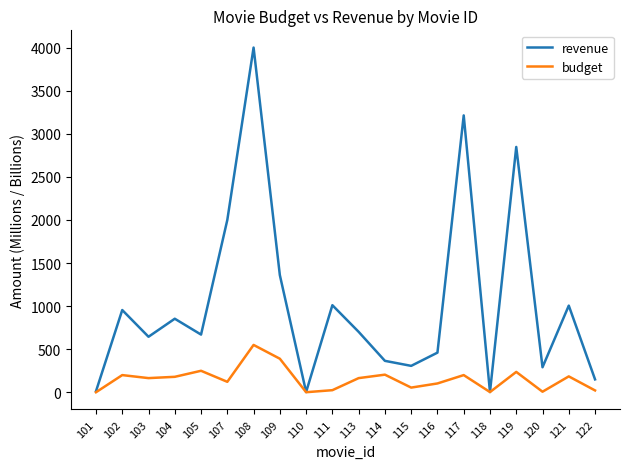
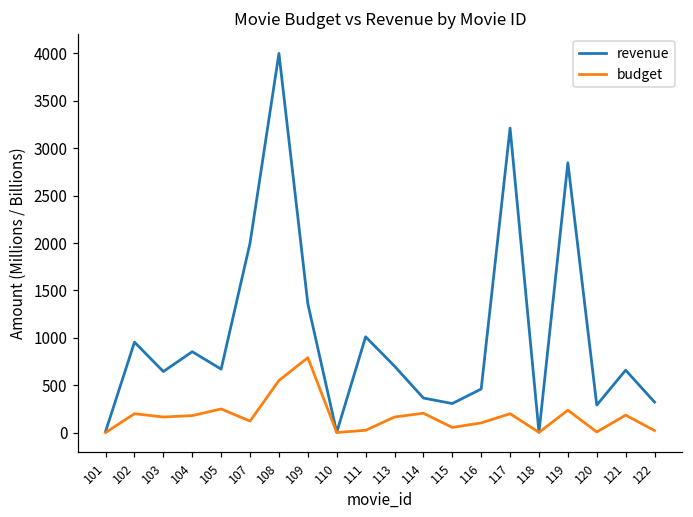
budget, 109: 400 -> 800
revenue, 121: 1000 -> 700
revenue, 122: 200 -> 300
